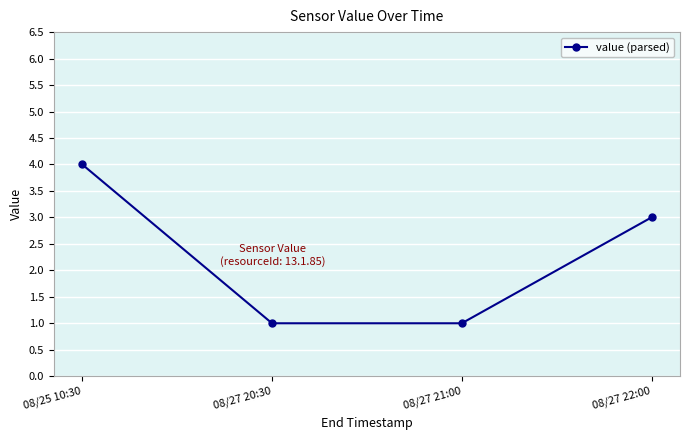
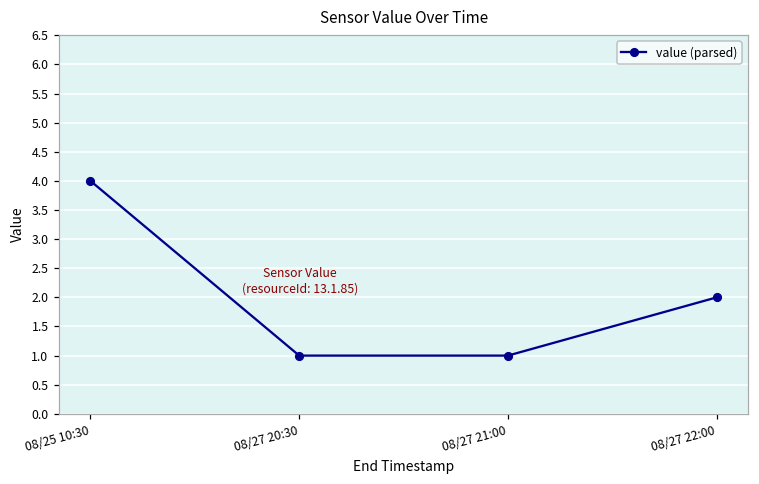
08/27 22:00: 3 -> 2
